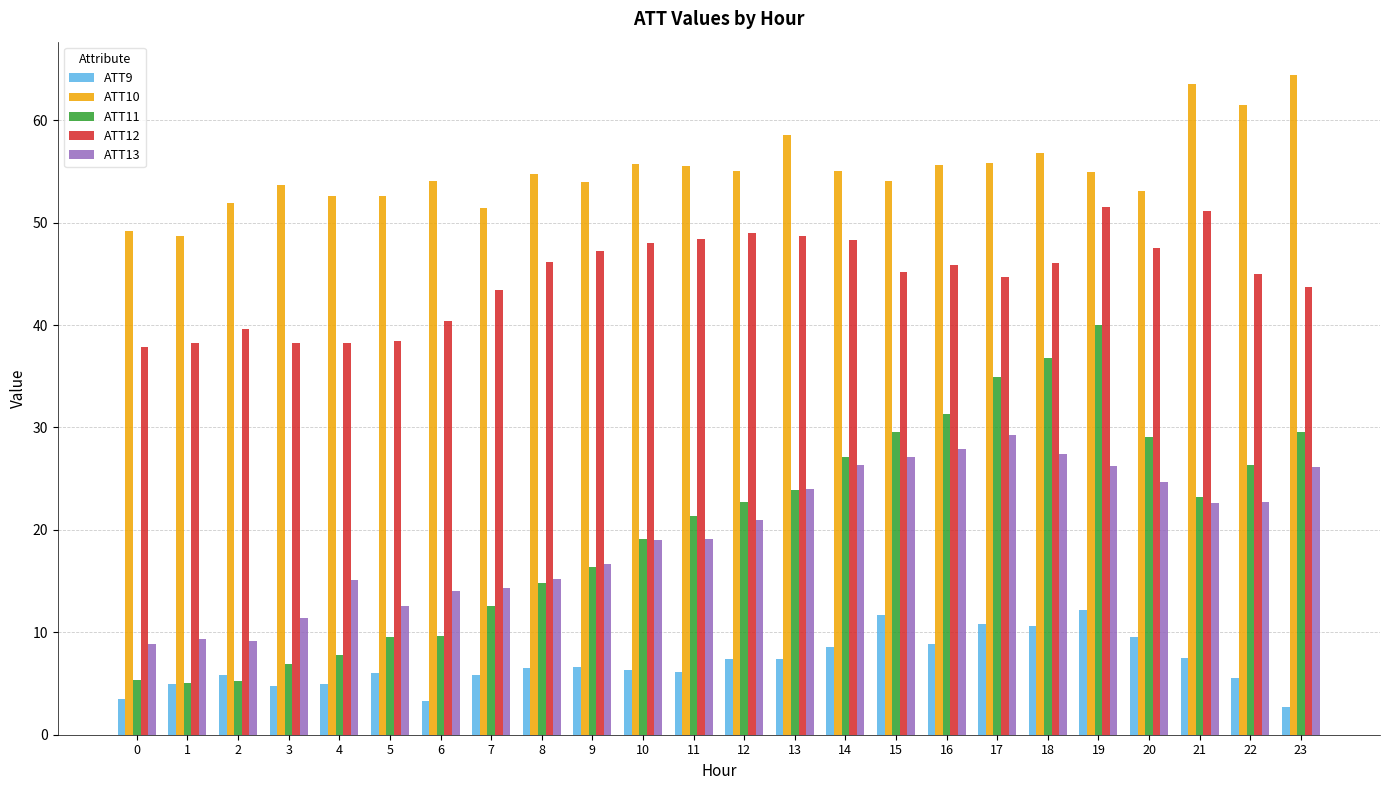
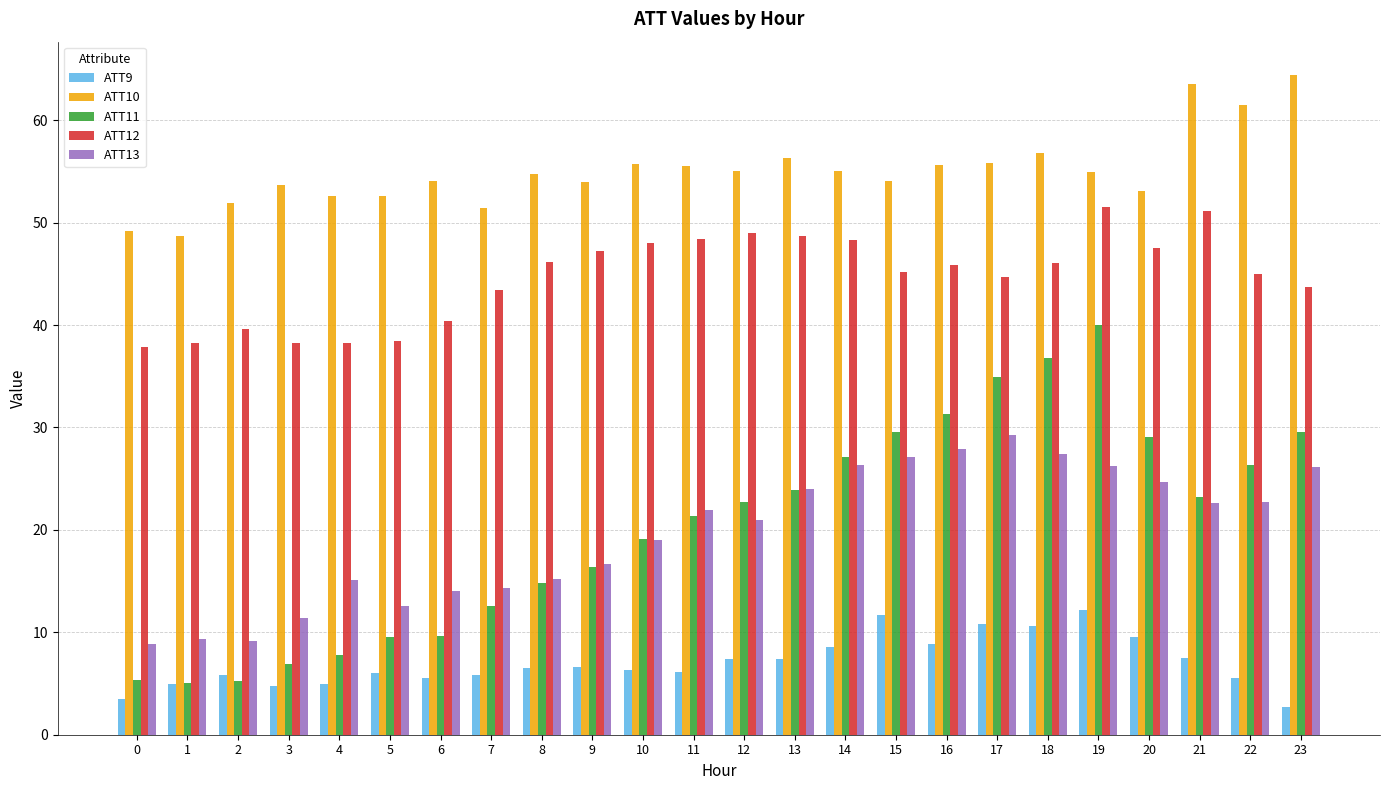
ATT9, 6: 3.3 -> 5.5
ATT13, 11: 19.1 -> 21.9
ATT10, 13: 58.5 -> 56.3
